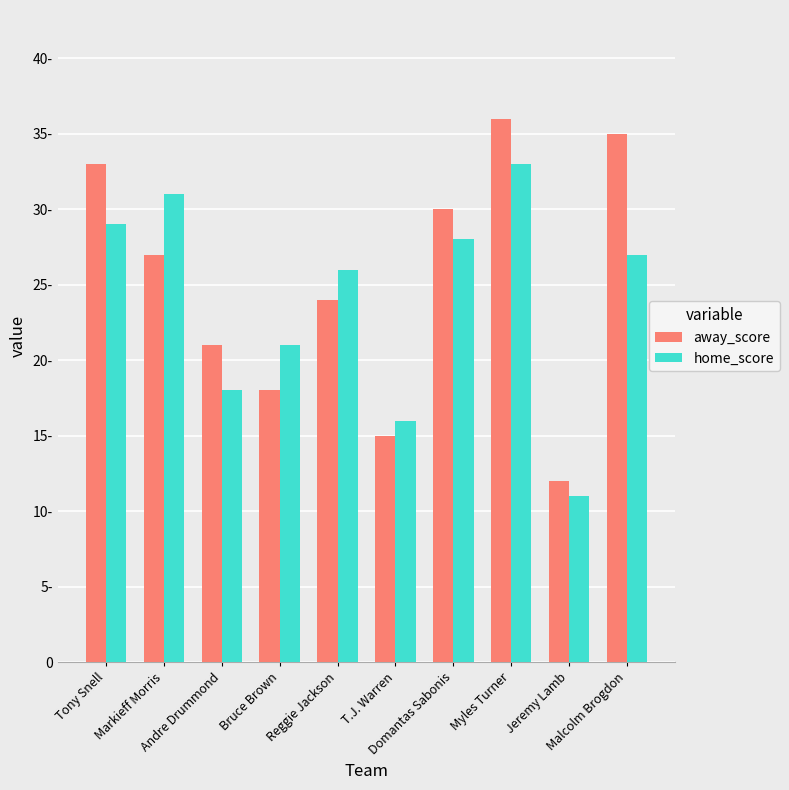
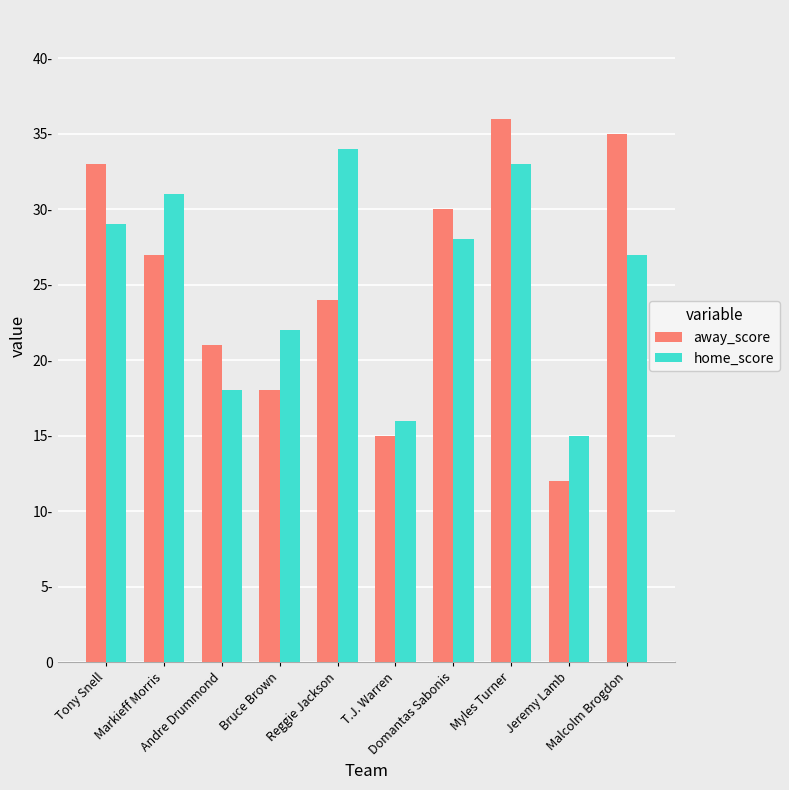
home_score, Bruce Brown: 21- -> 22-
home_score, Reggie Jackson: 26- -> 34-
home_score, Jeremy Lamb: 11- -> 15-
